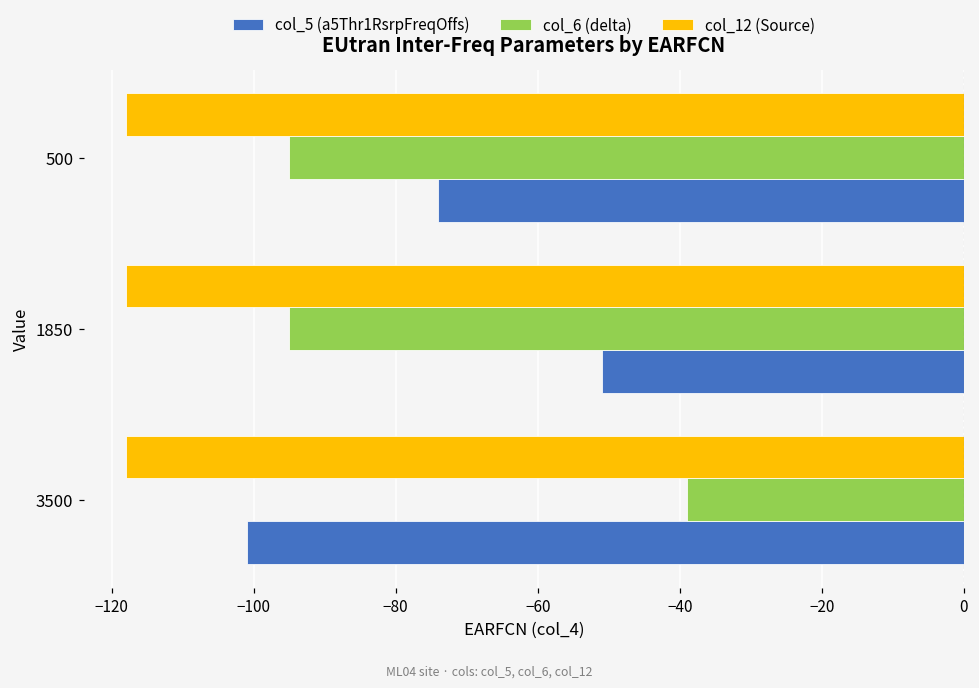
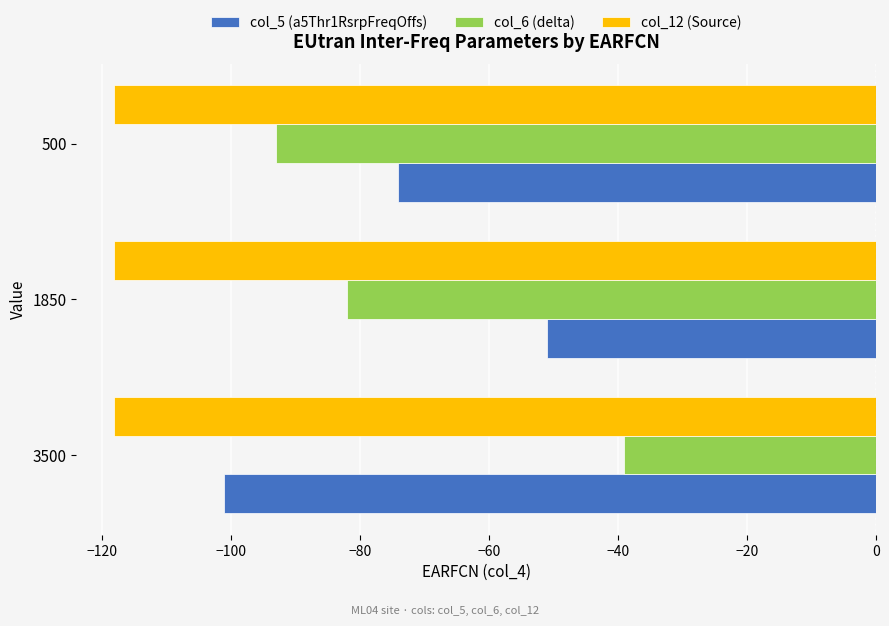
col_6 (delta), 500: -95 -> -93
col_6 (delta), 1850: -95 -> -82
